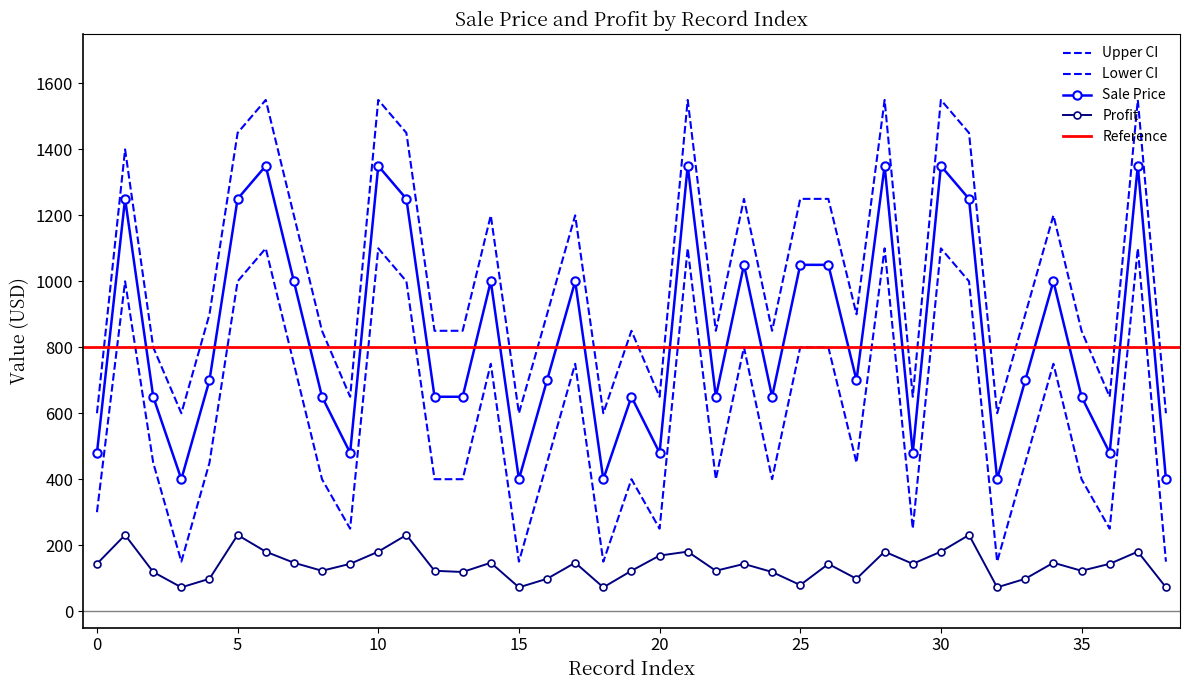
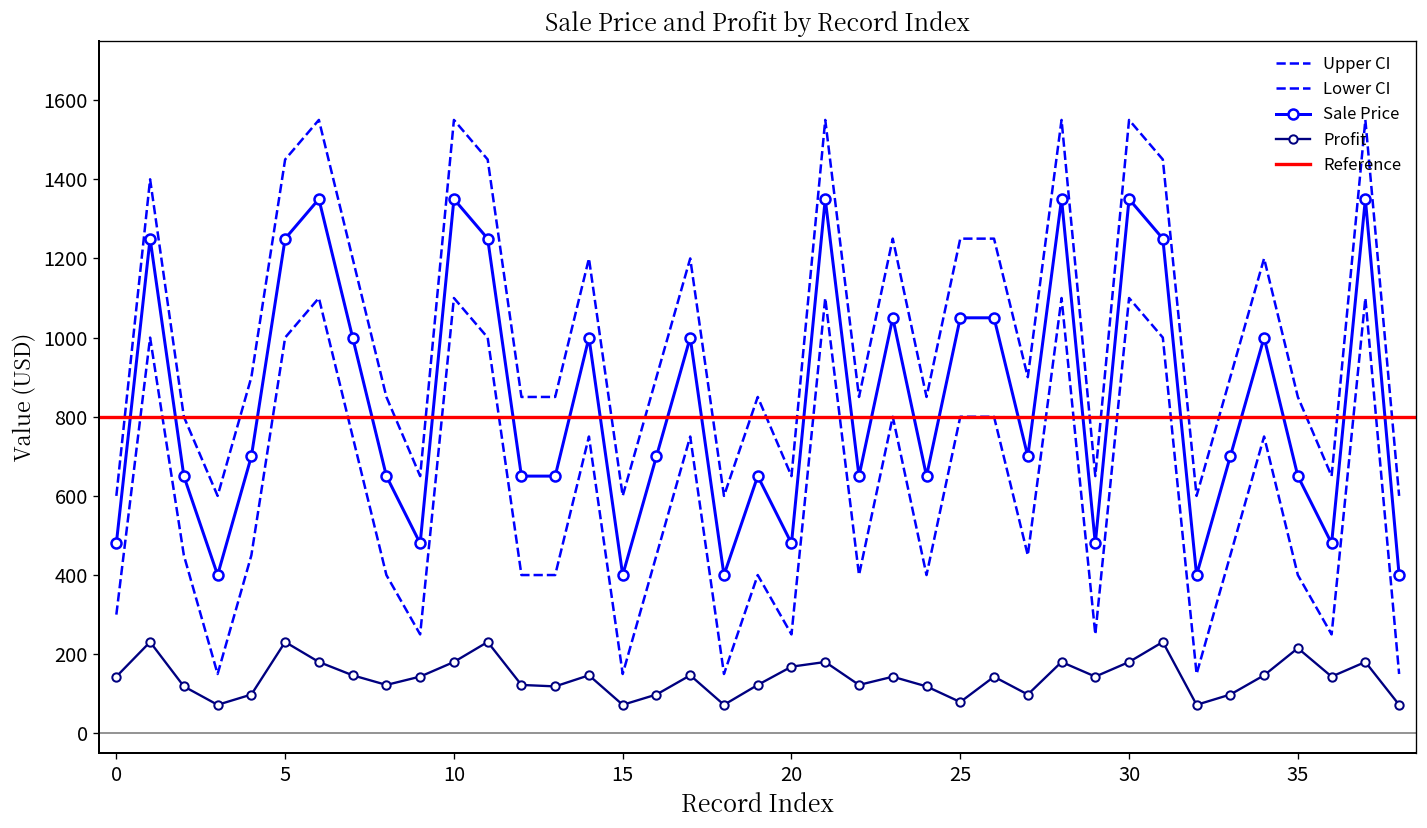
Profit, 35: 120 -> 220
